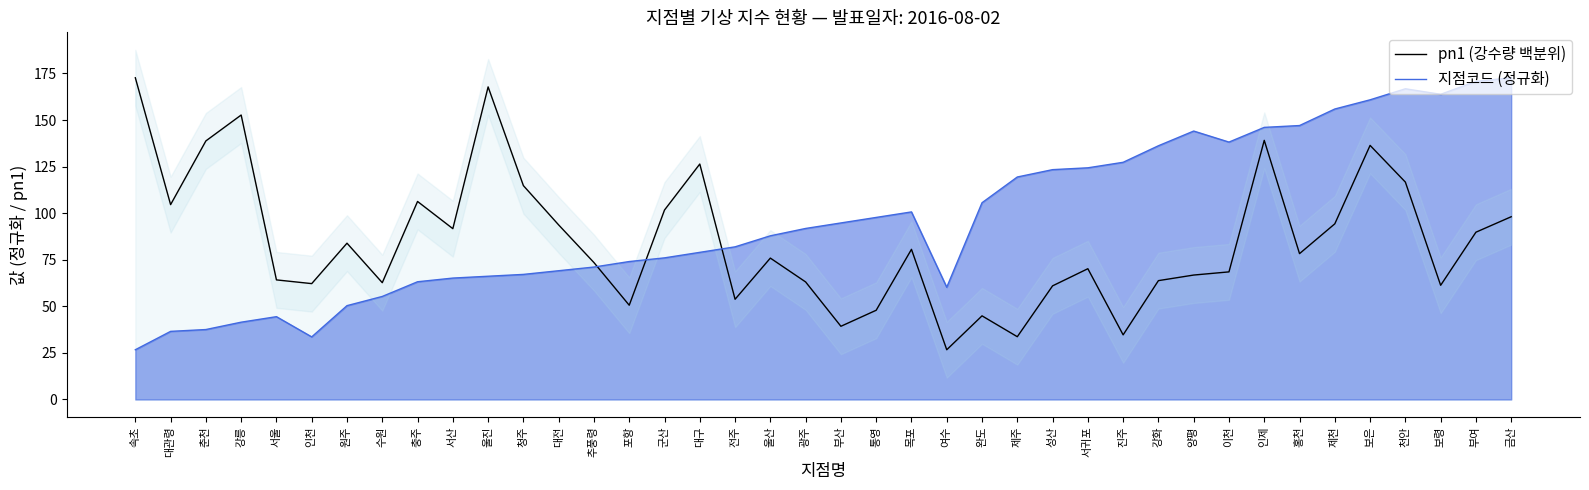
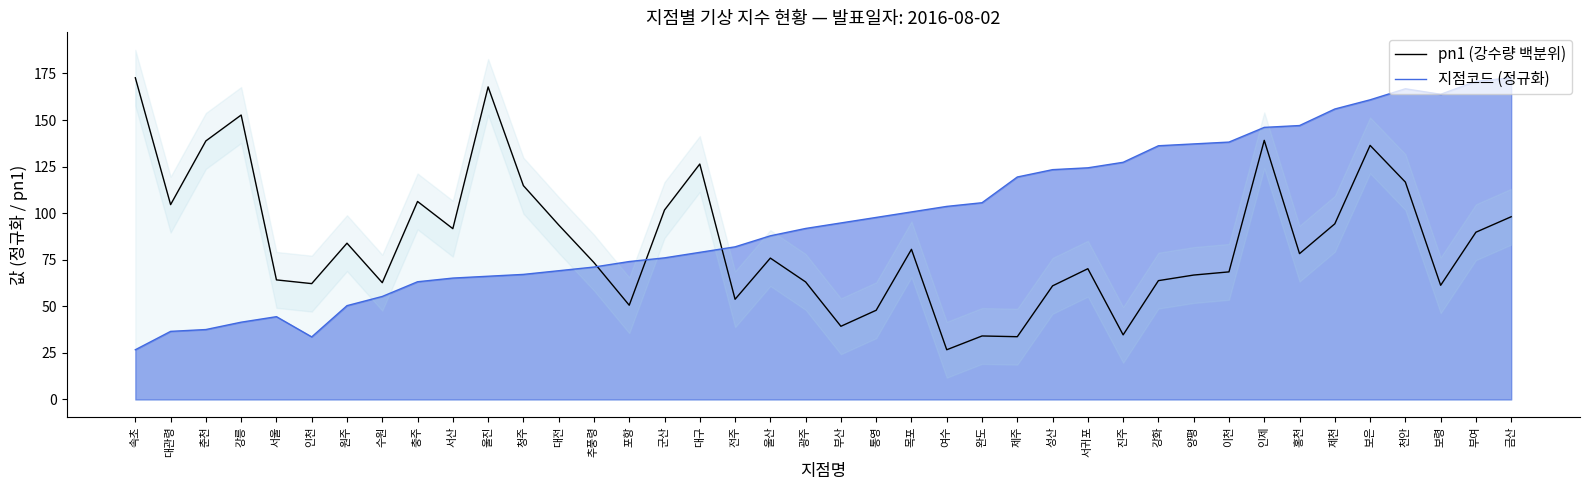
지점코드 (정규화), 여수: 60 -> 104
pn1 (강수량 백분위), 완도: 45 -> 34
지점코드 (정규화), 양평: 144 -> 137
